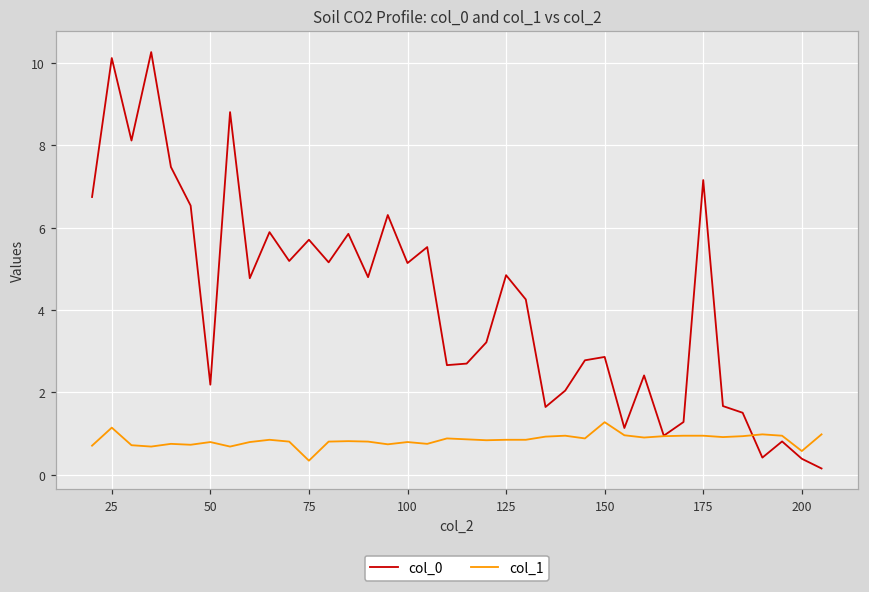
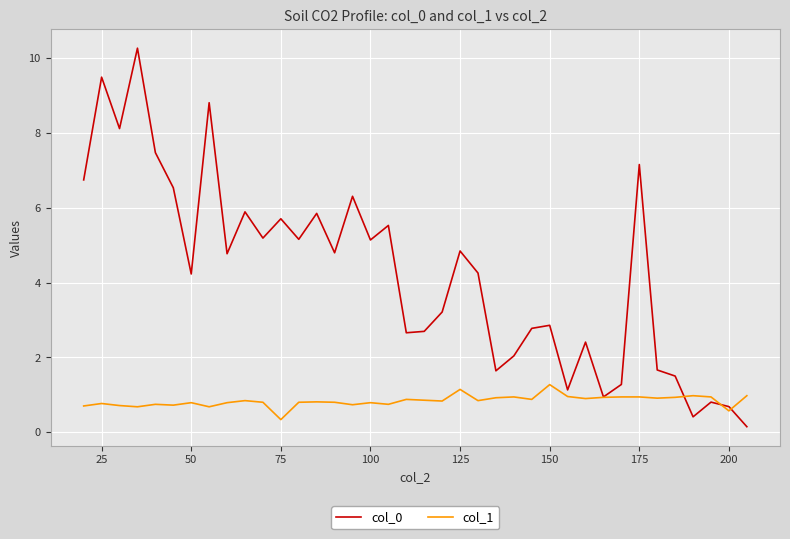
col_0, 25: 10.1 -> 9.5
col_1, 25: 1.1 -> 0.8
col_0, 50: 2.2 -> 4.2
col_1, 125: 0.8 -> 1.1
col_0, 200: 0.4 -> 0.7
